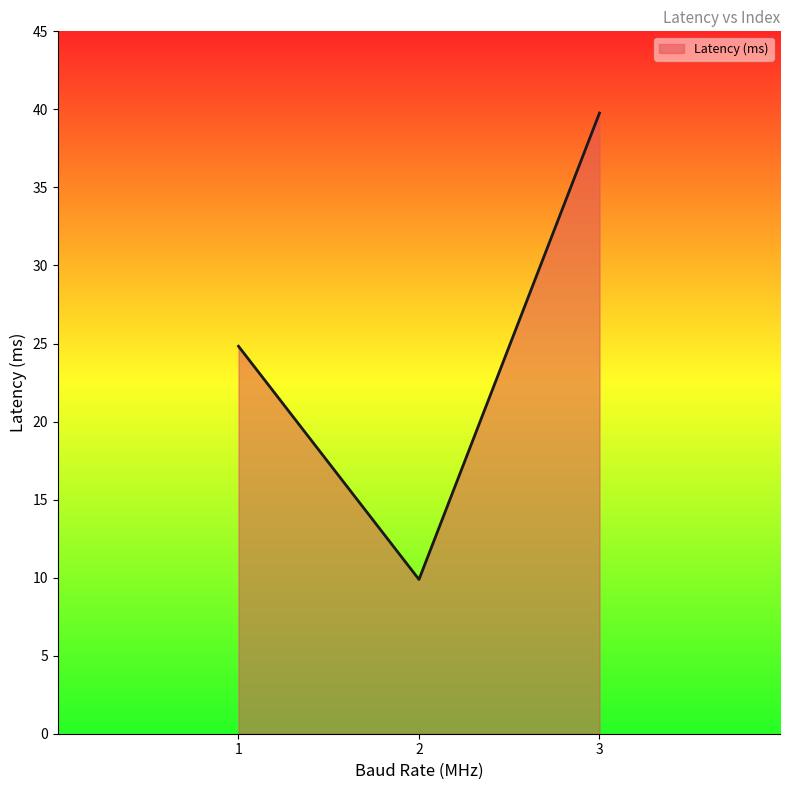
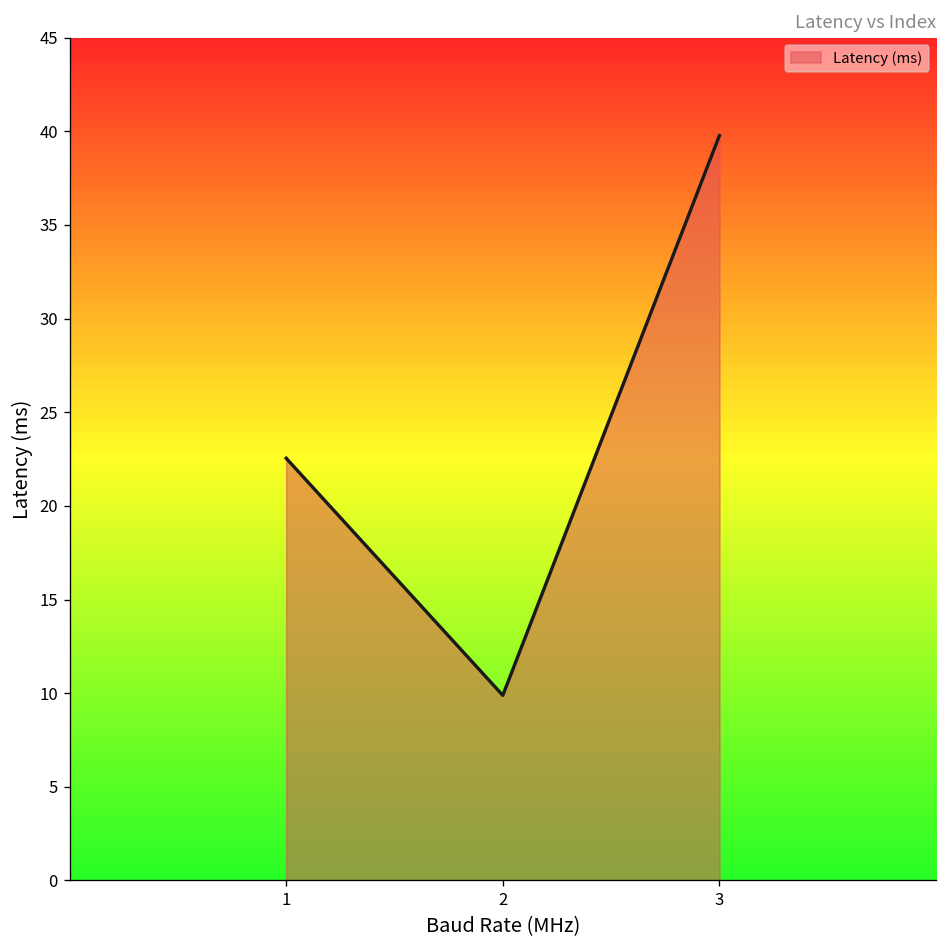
1: 24.8 -> 22.5
